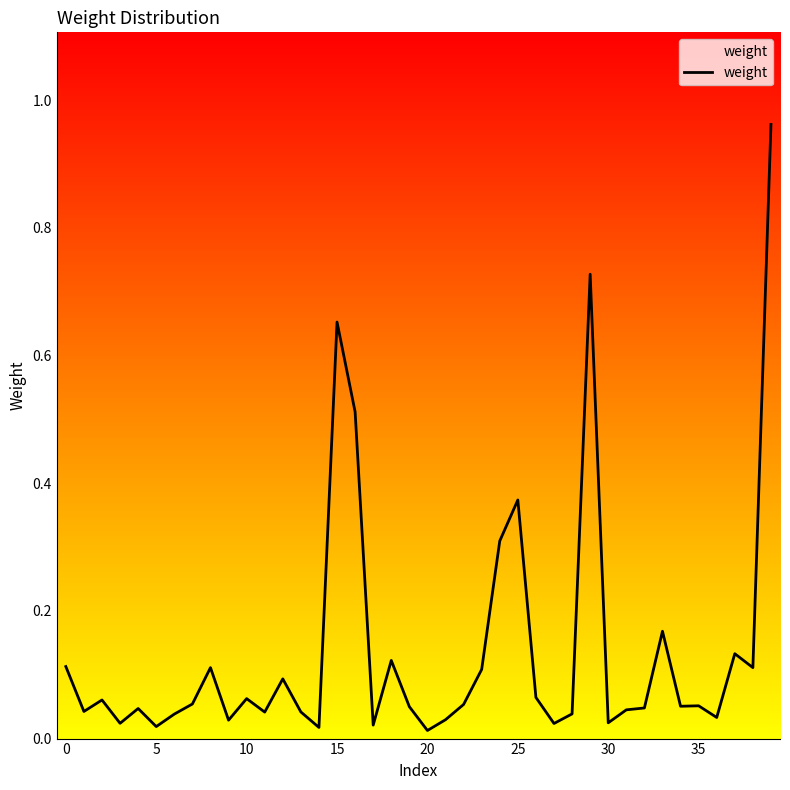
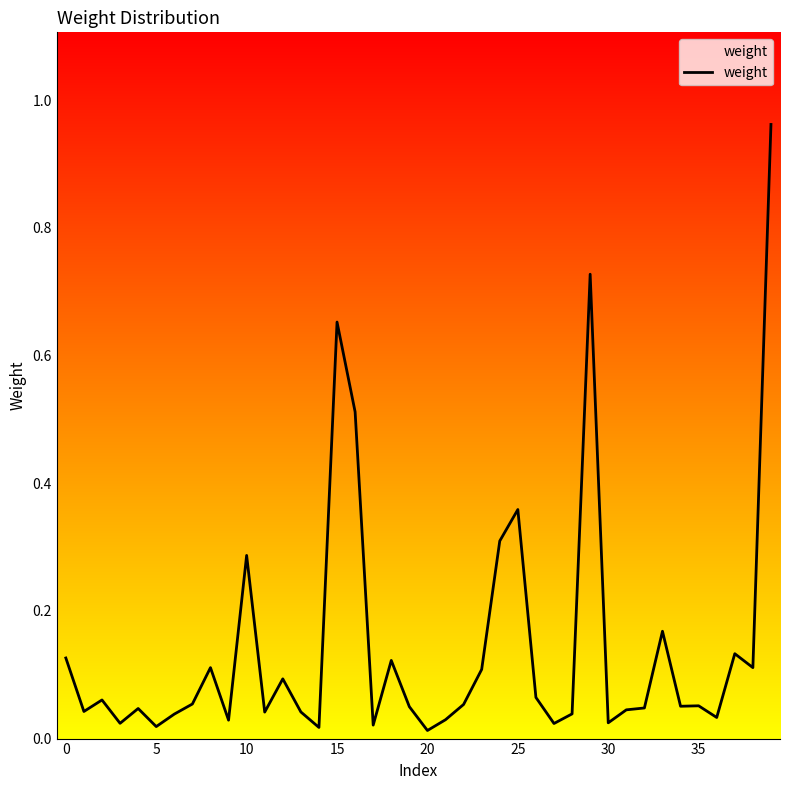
0: 0.11 -> 0.13
10: 0.06 -> 0.29
25: 0.37 -> 0.36
